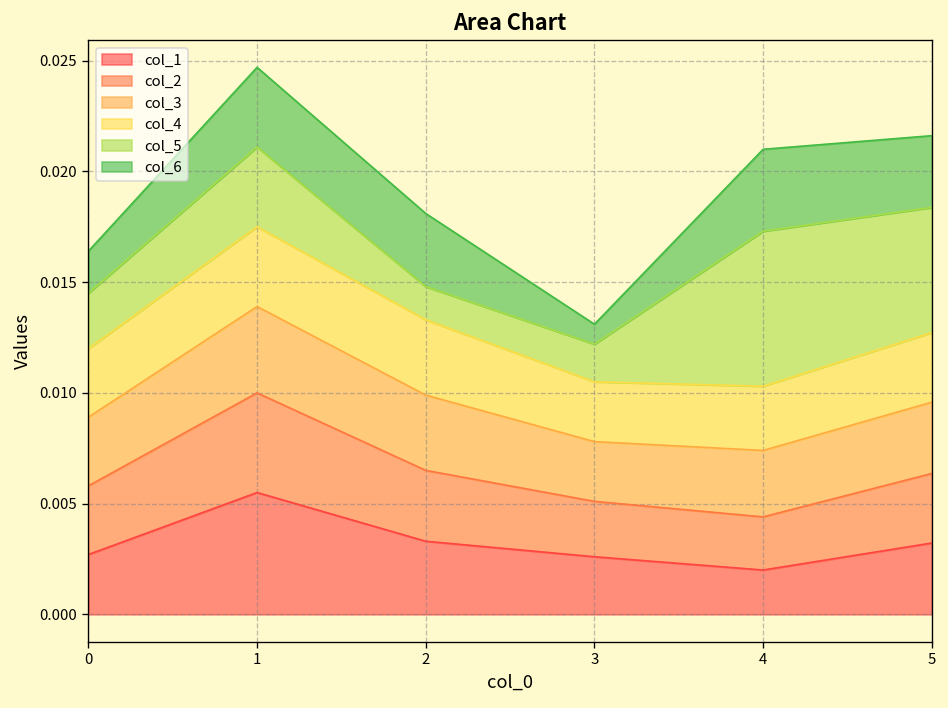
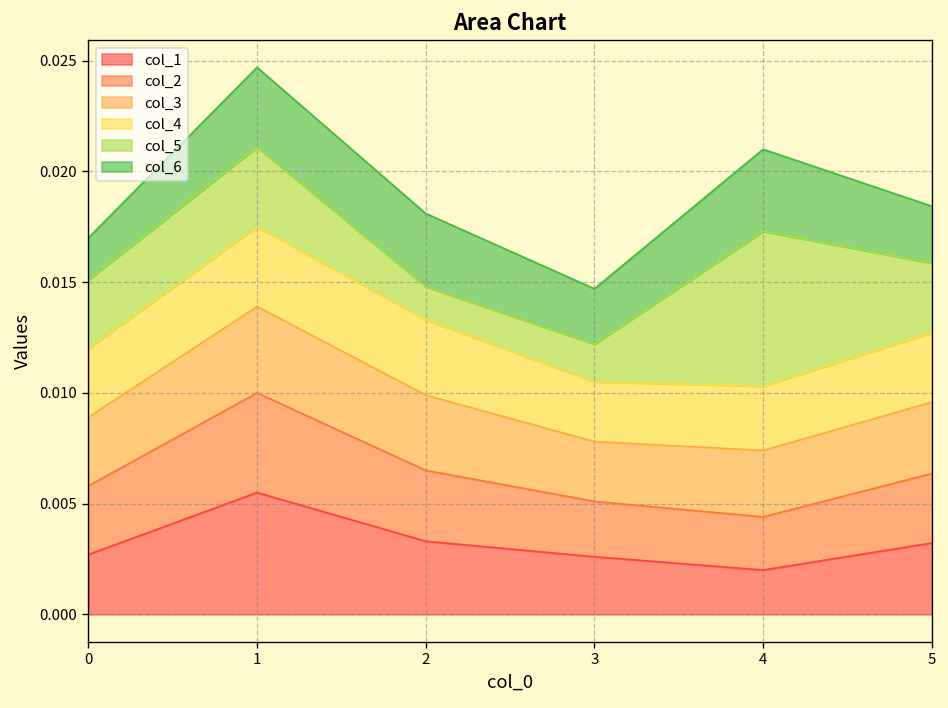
col_5, 0: 0.0025 -> 0.0031
col_6, 3: 0.0009 -> 0.0025
col_5, 5: 0.0057 -> 0.0031
col_6, 5: 0.0032 -> 0.0026
